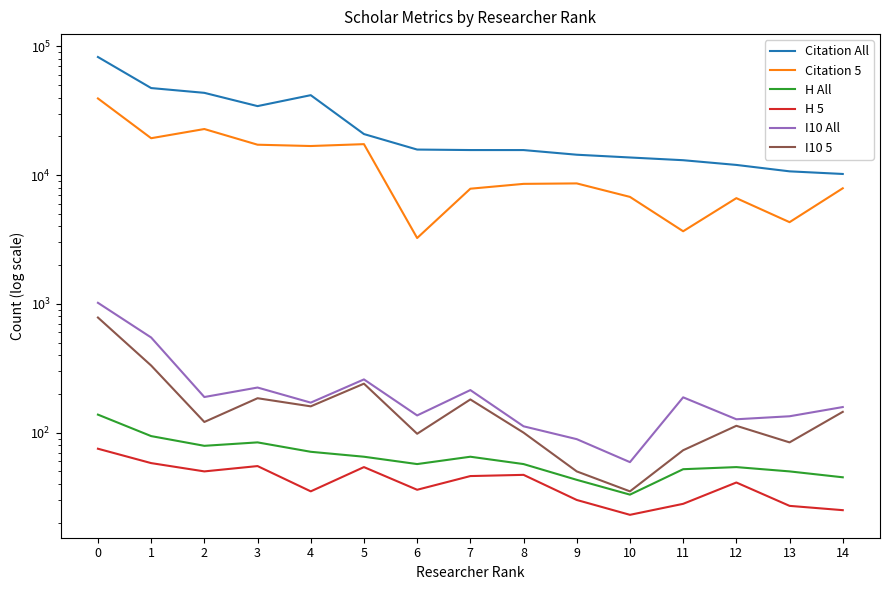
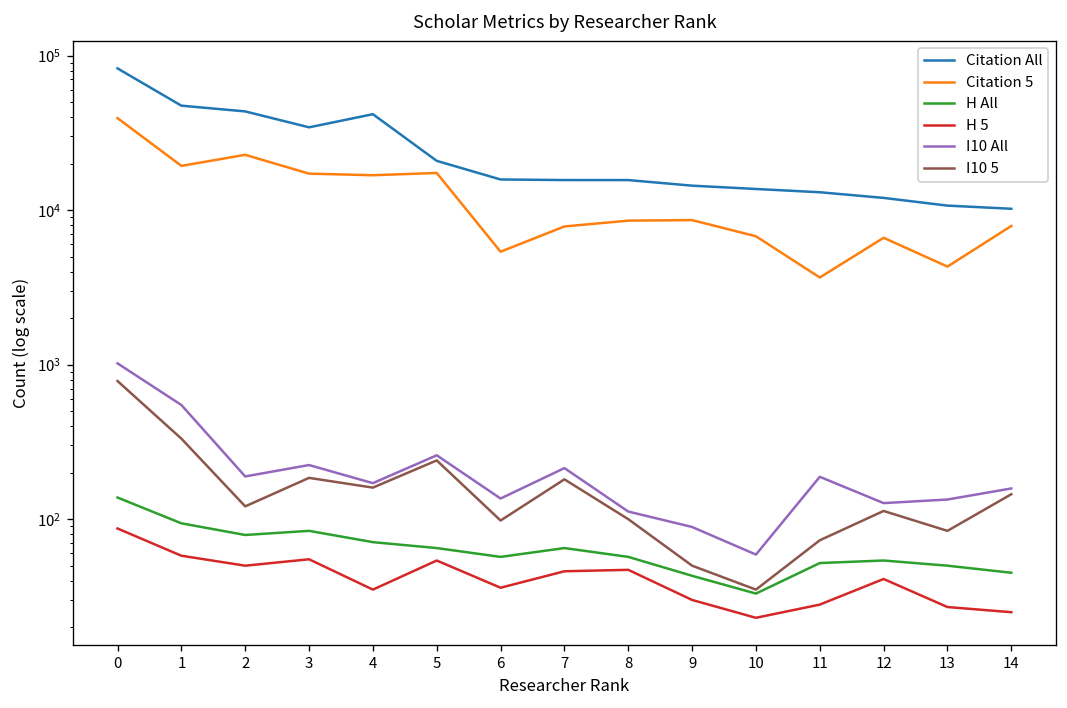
H 5, 0: 80 -> 90
Citation 5, 6: 3200 -> 5400
